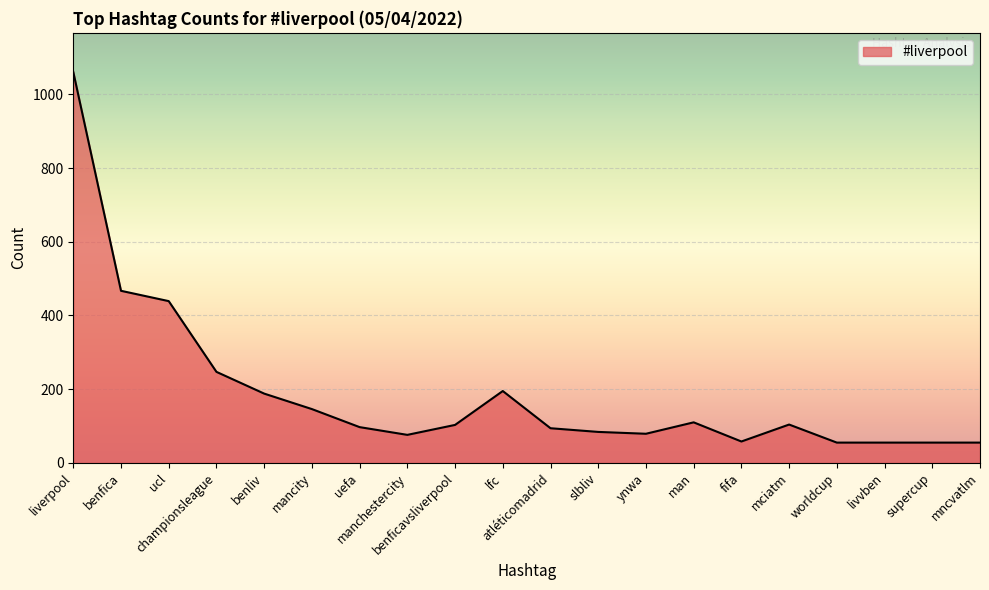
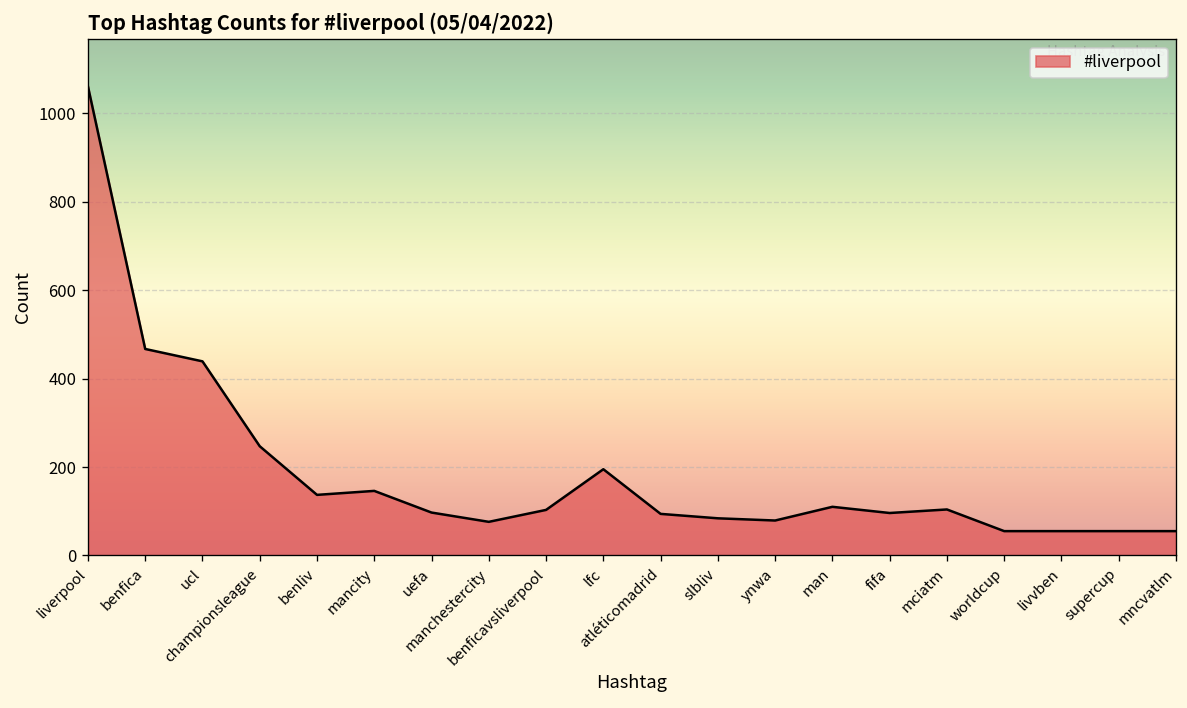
benliv: 190 -> 140
fifa: 60 -> 100
